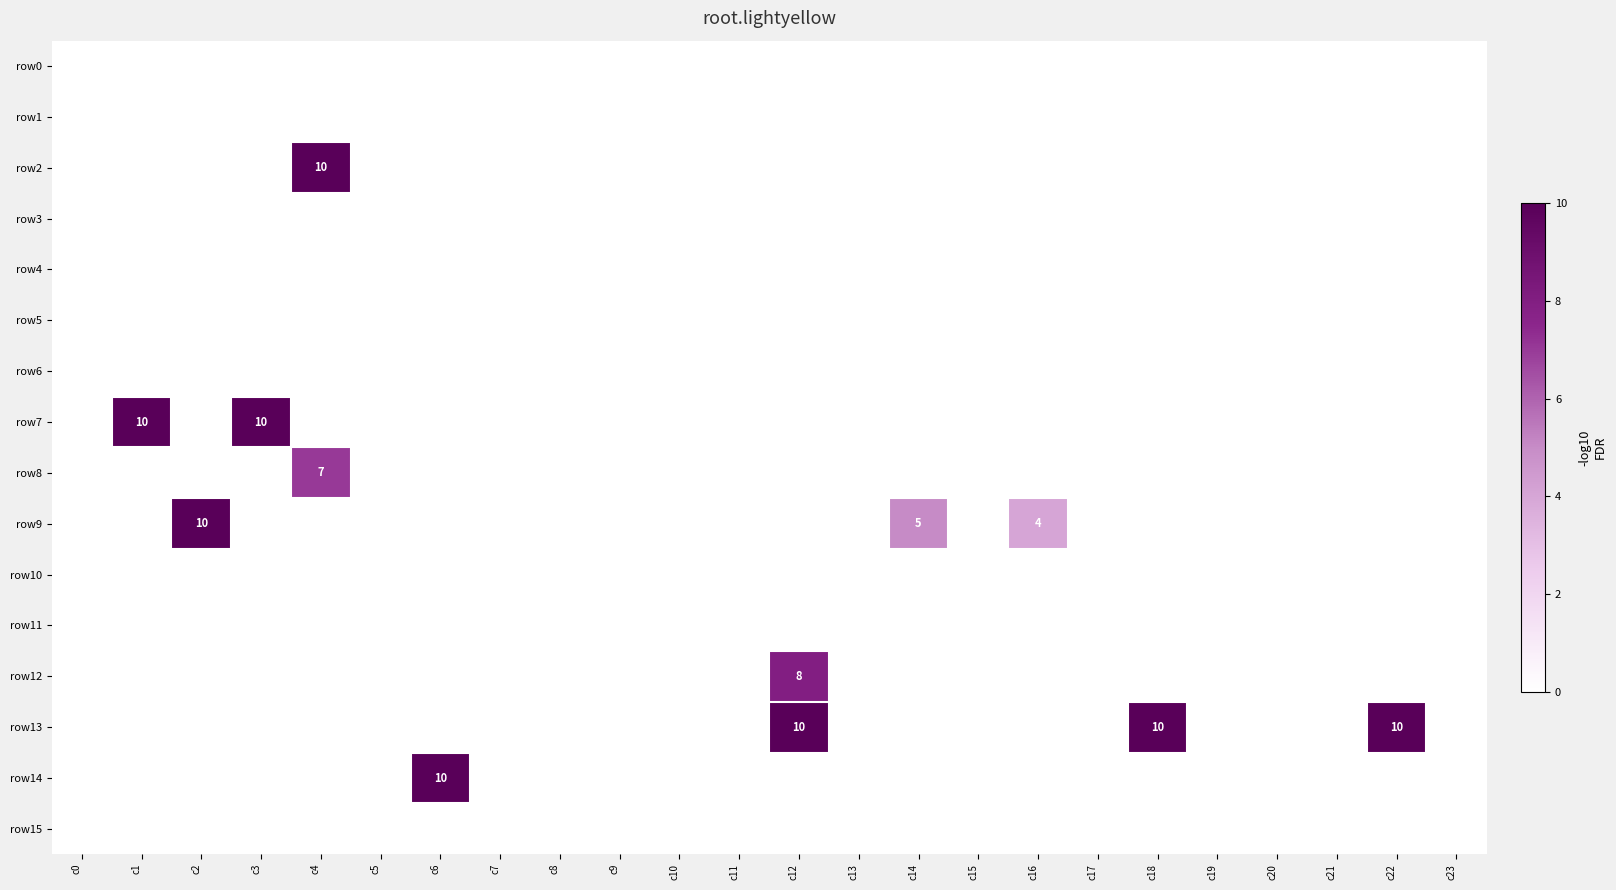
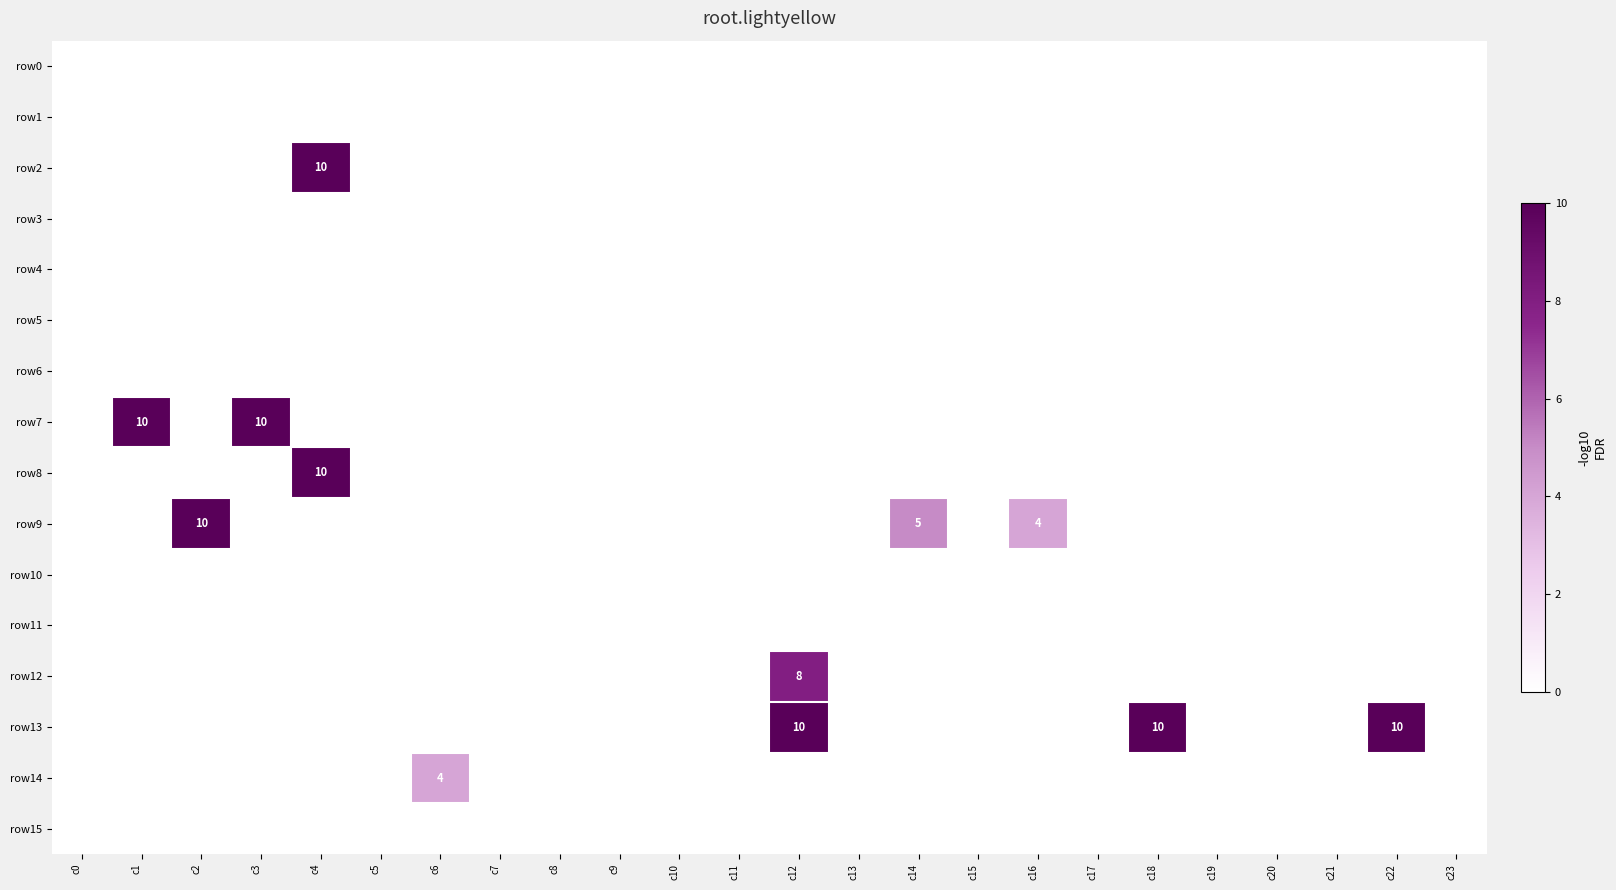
row8, c4: 7 -> 10
row14, c6: 10 -> 4
